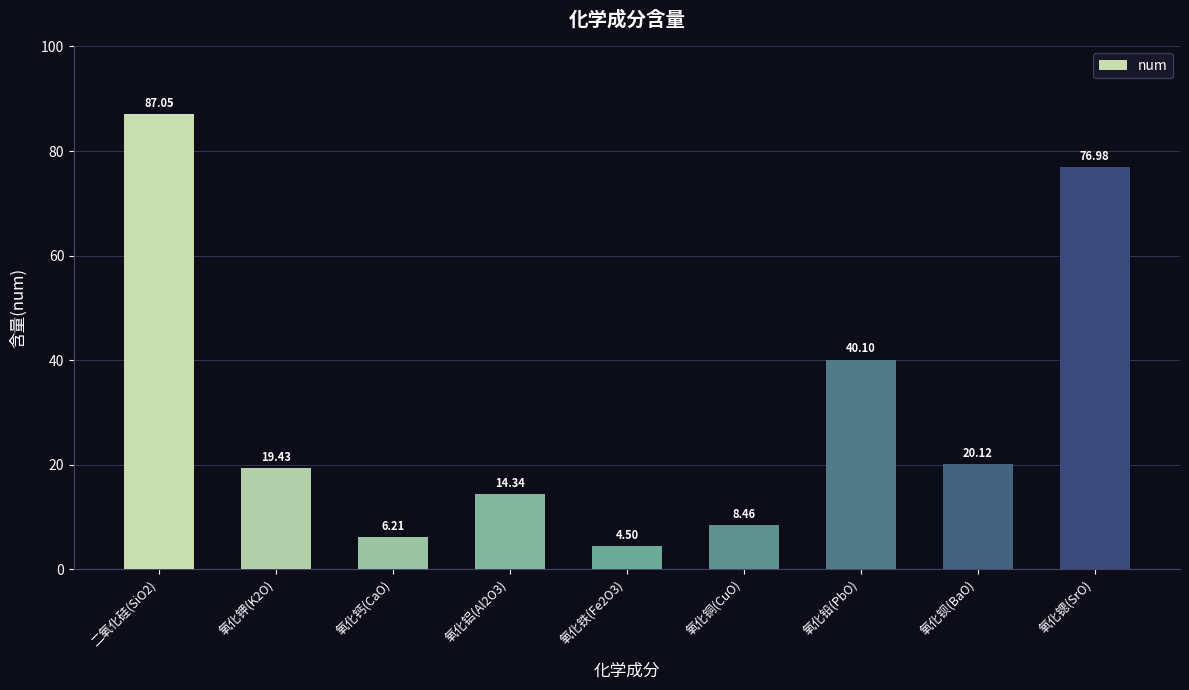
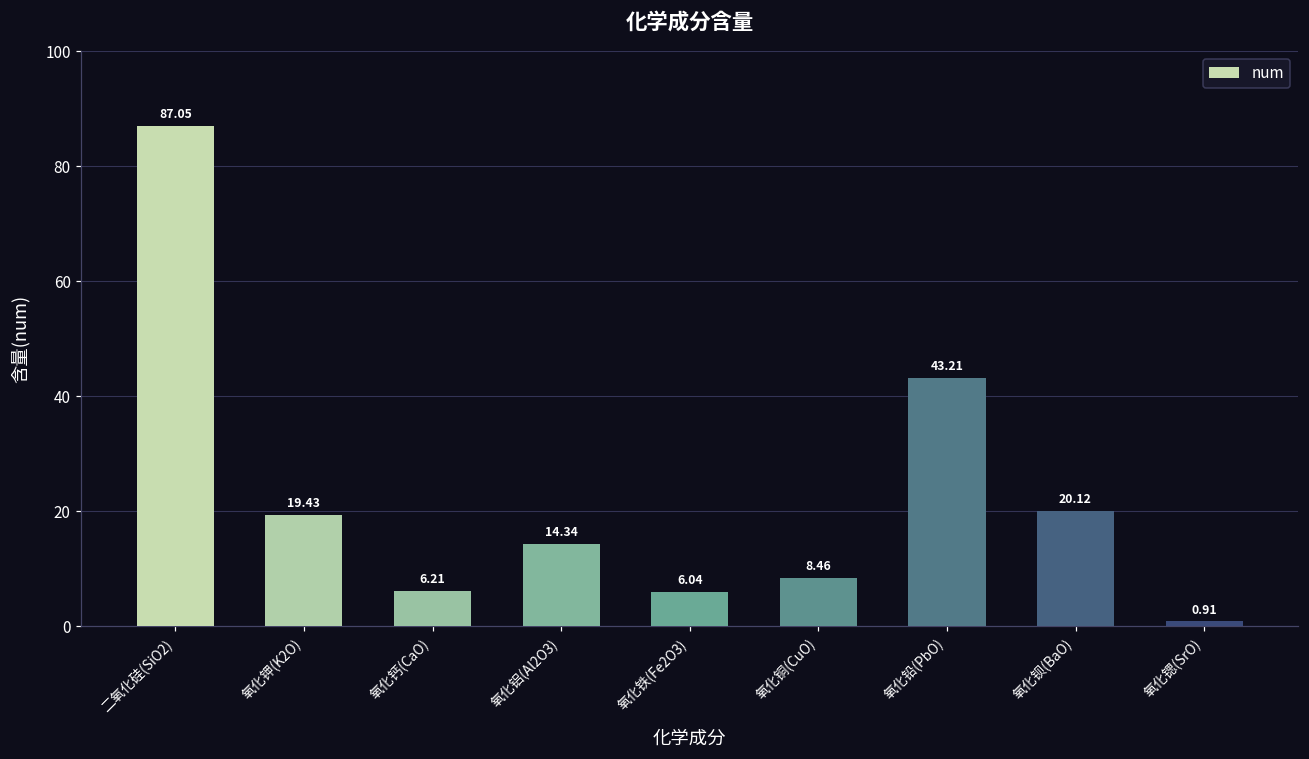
氧化铁(Fe2O3): 4.50 -> 6.04
氧化铅(PbO): 40.10 -> 43.21
氧化锶(SrO): 76.98 -> 0.91
